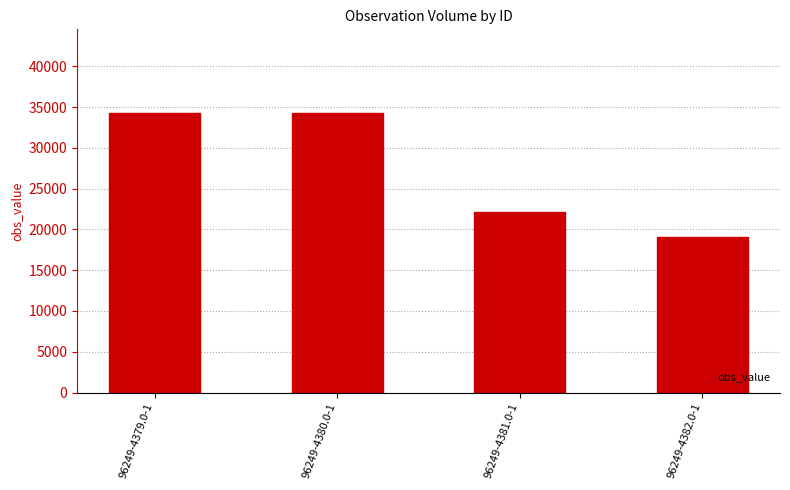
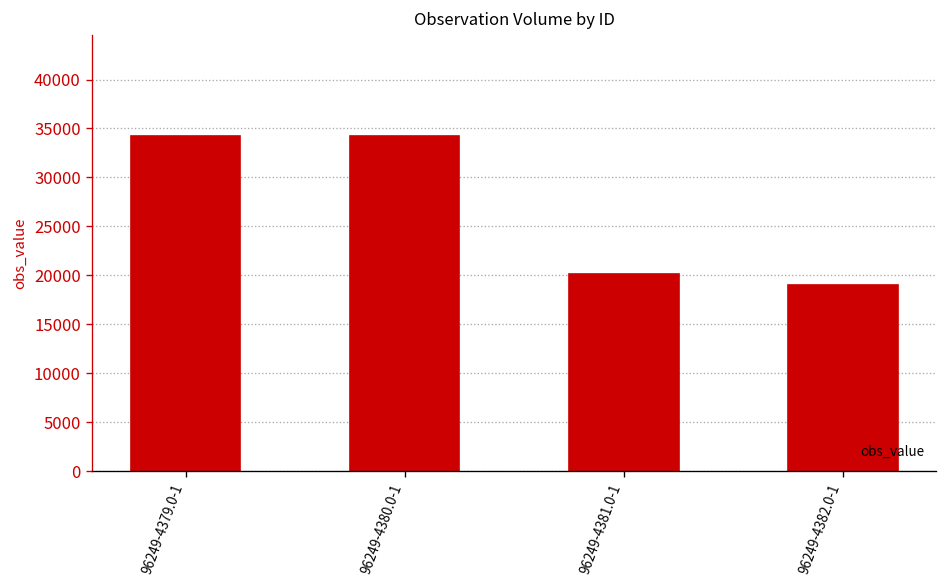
96249-4381.0-1: 22000 -> 20000
